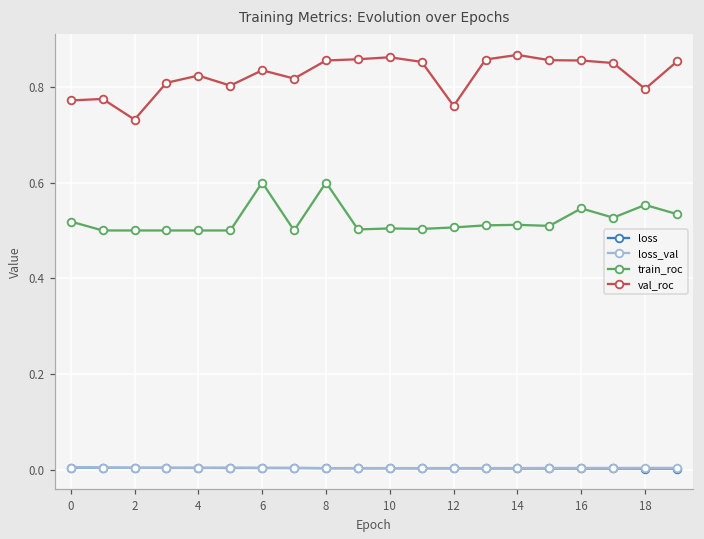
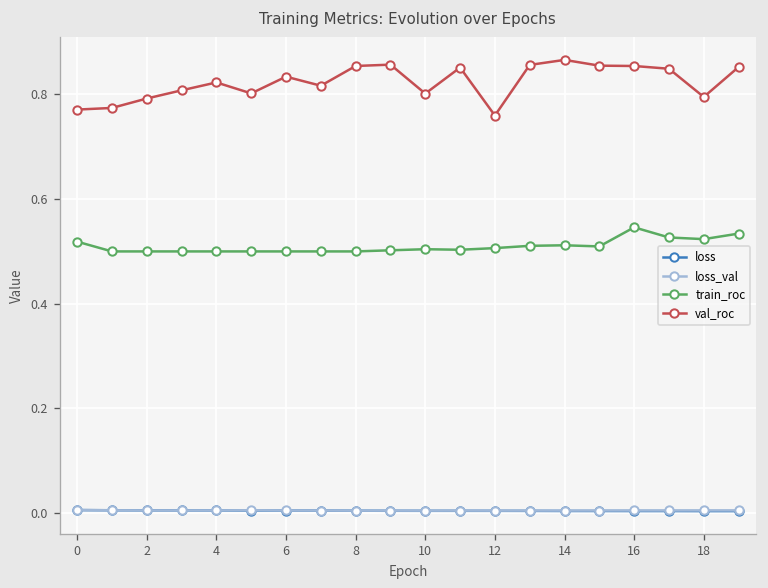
val_roc, 2: 0.73 -> 0.79
train_roc, 6: 0.6 -> 0.5
train_roc, 8: 0.6 -> 0.5
val_roc, 10: 0.86 -> 0.80
train_roc, 18: 0.55 -> 0.52
